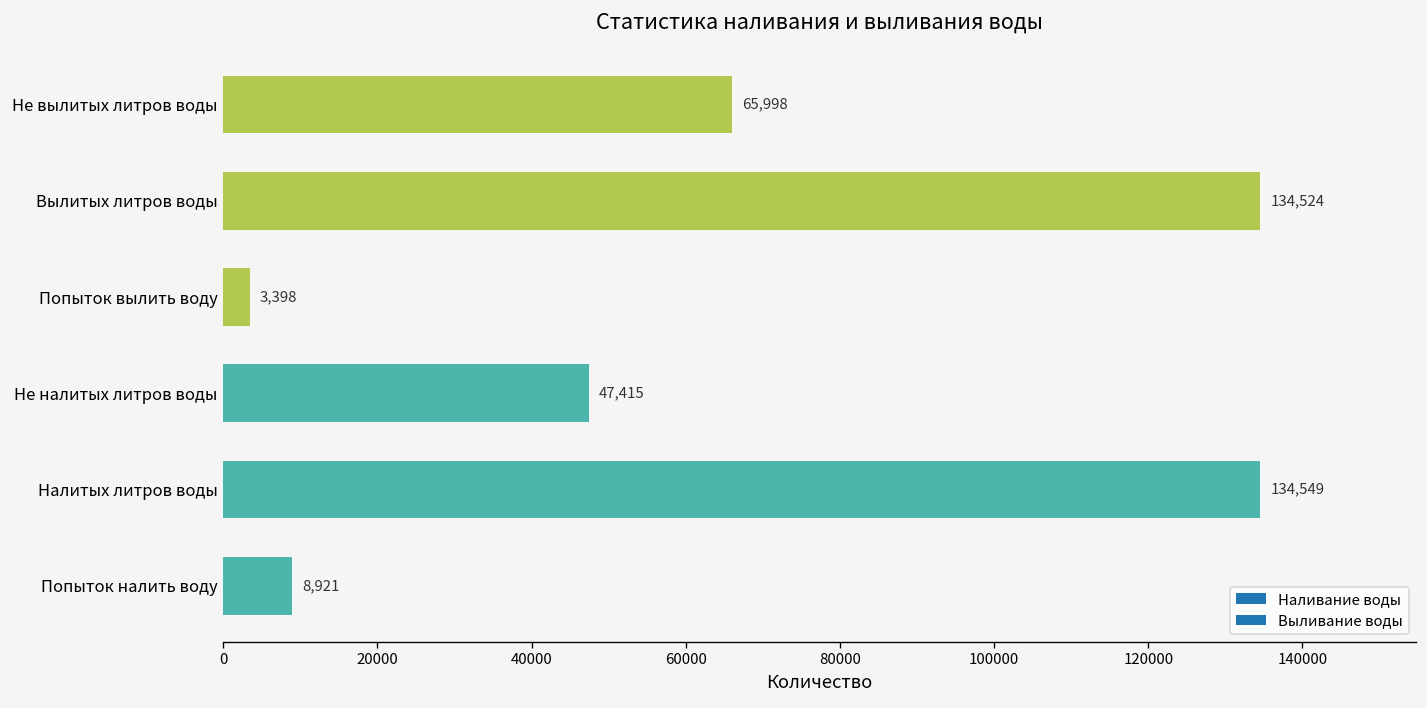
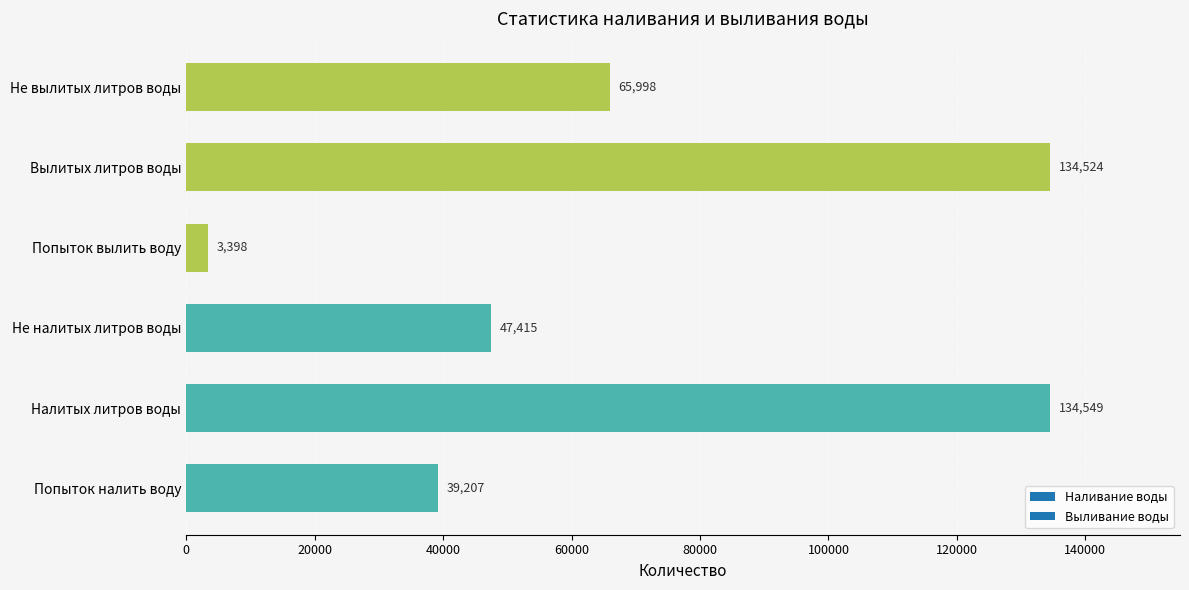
Попыток налить воду: 8,921 -> 39,207
